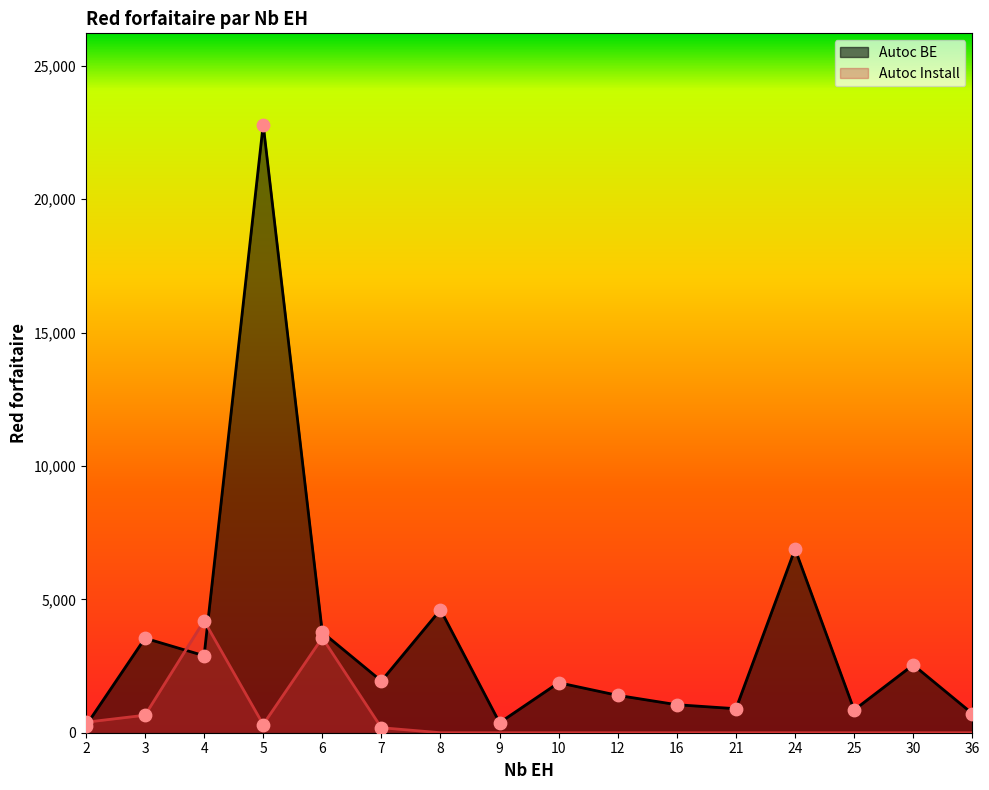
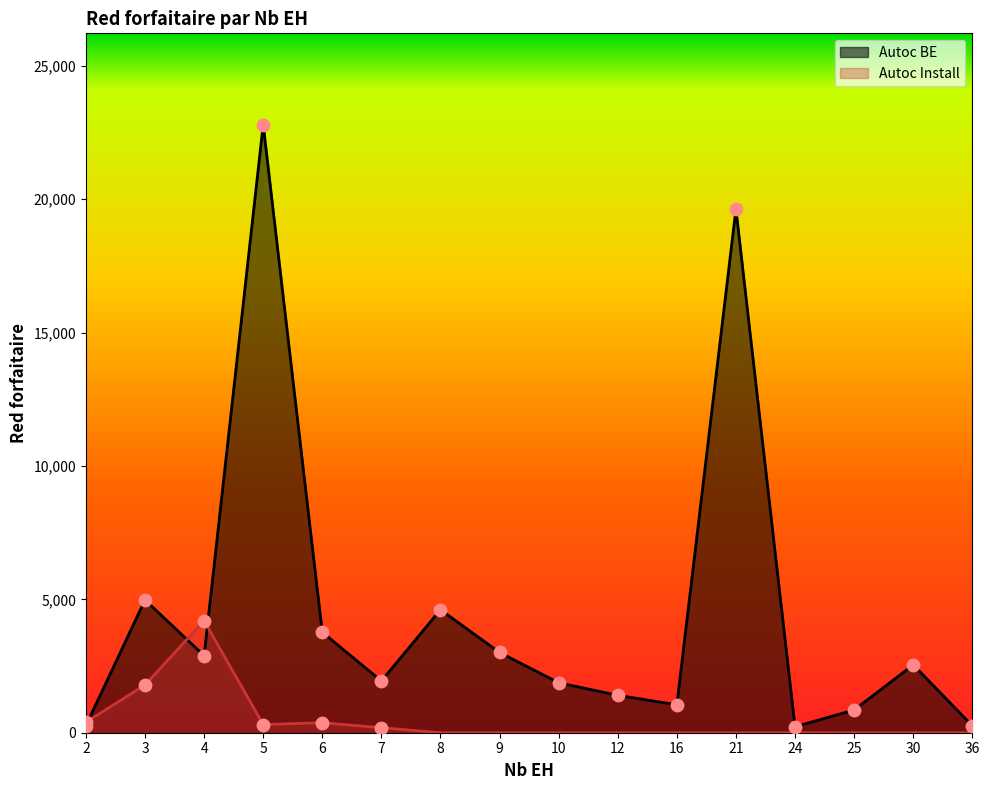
Autoc BE, 3: 3,500 -> 5,000
Autoc Install, 3: 700 -> 1,800
Autoc Install, 6: 3,600 -> 400
Autoc BE, 9: 400 -> 3,000
Autoc BE, 21: 900 -> 19,600
Autoc BE, 24: 6,900 -> 200
Autoc BE, 36: 700 -> 300
